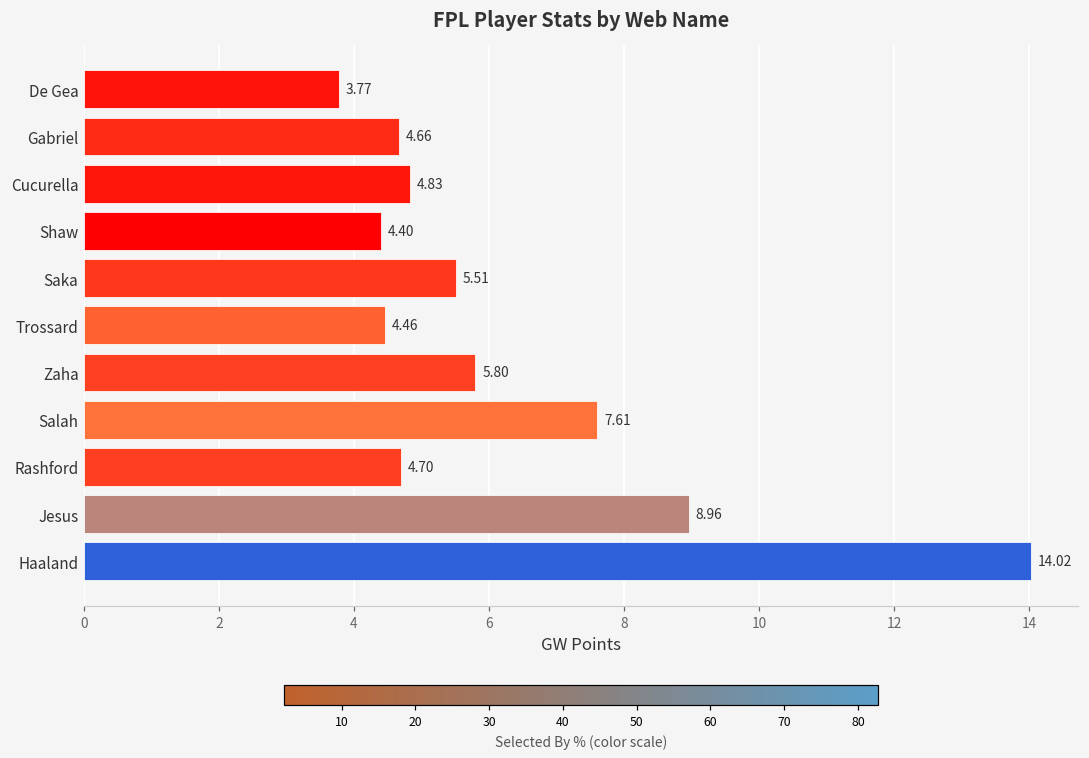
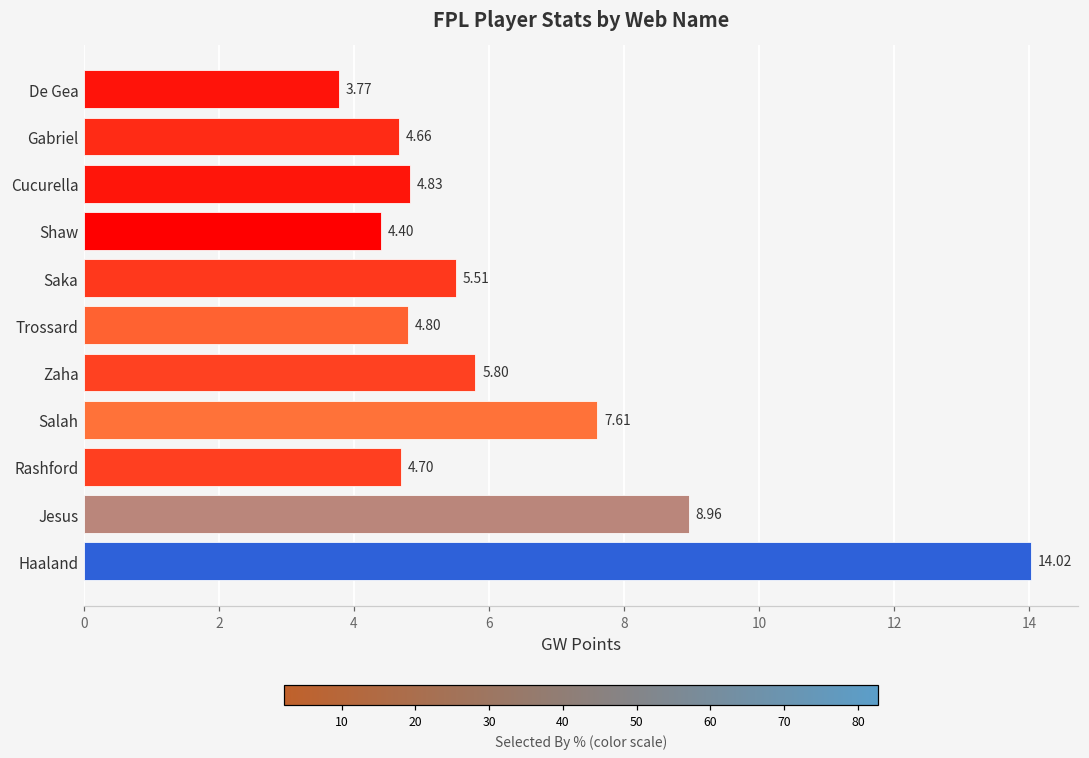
Trossard: 4.46 -> 4.80
